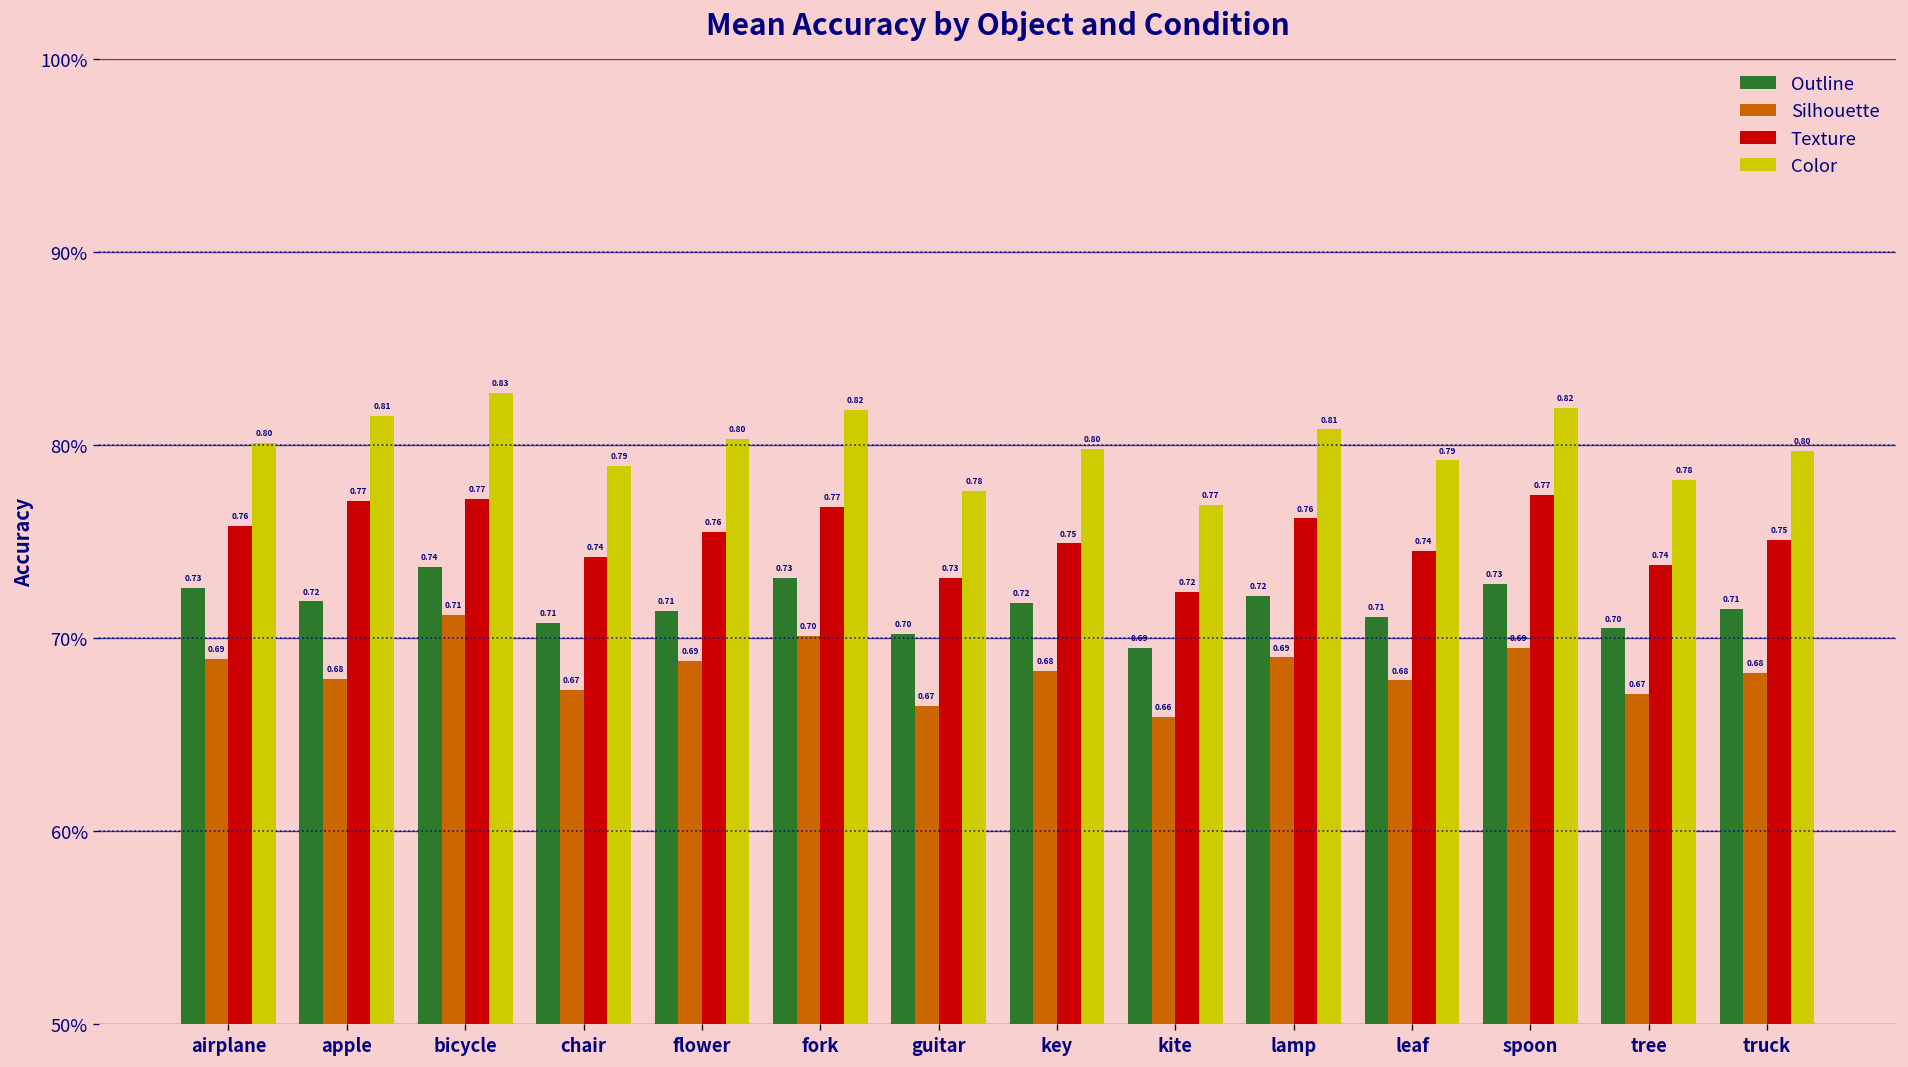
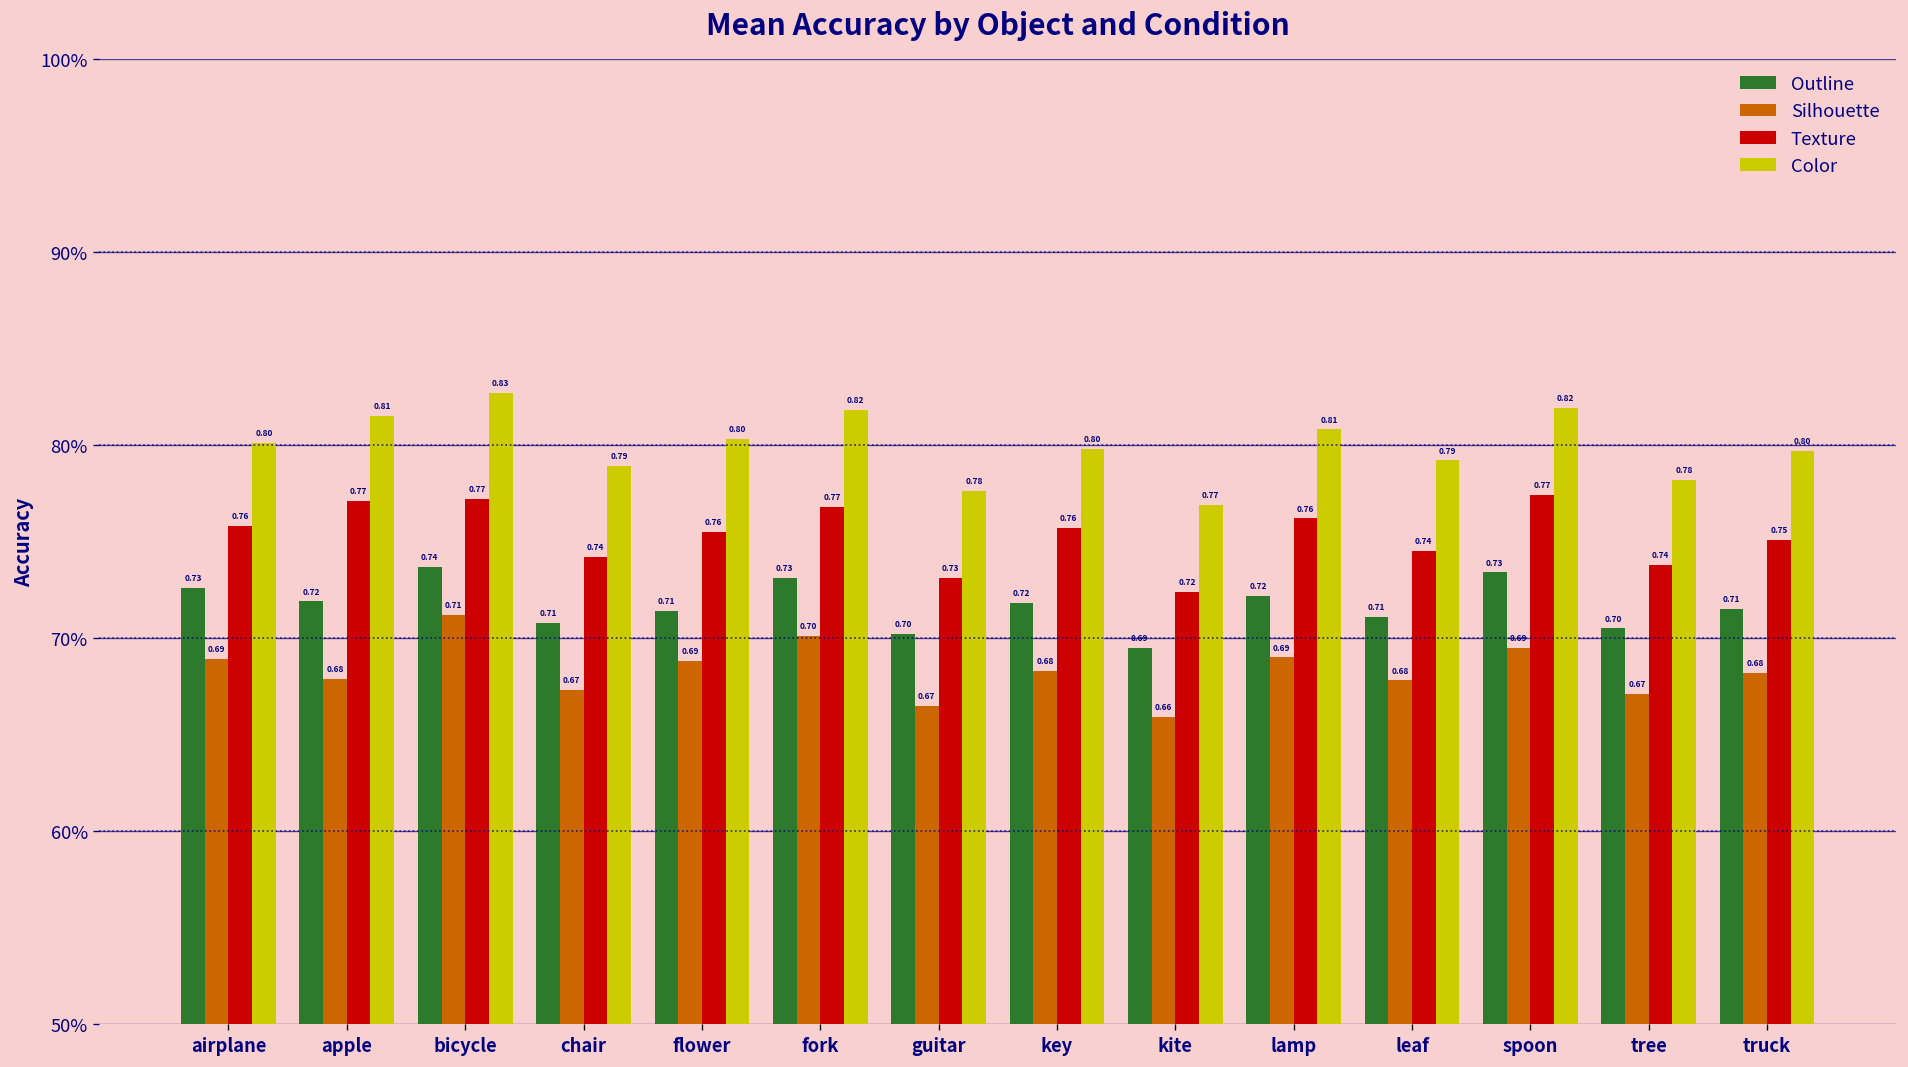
Texture, key: 0.75 -> 0.76
Outline, spoon: 72.8% -> 73.4%
